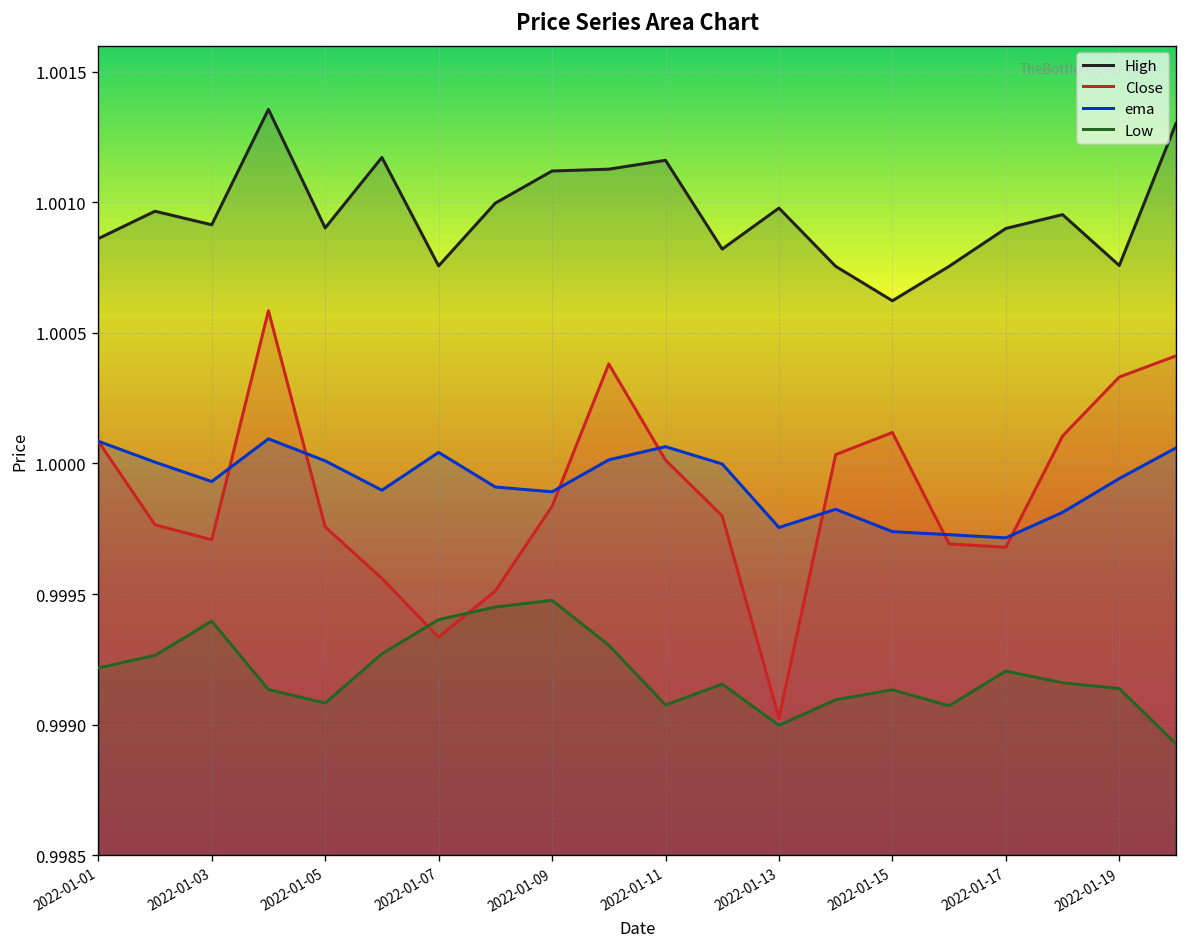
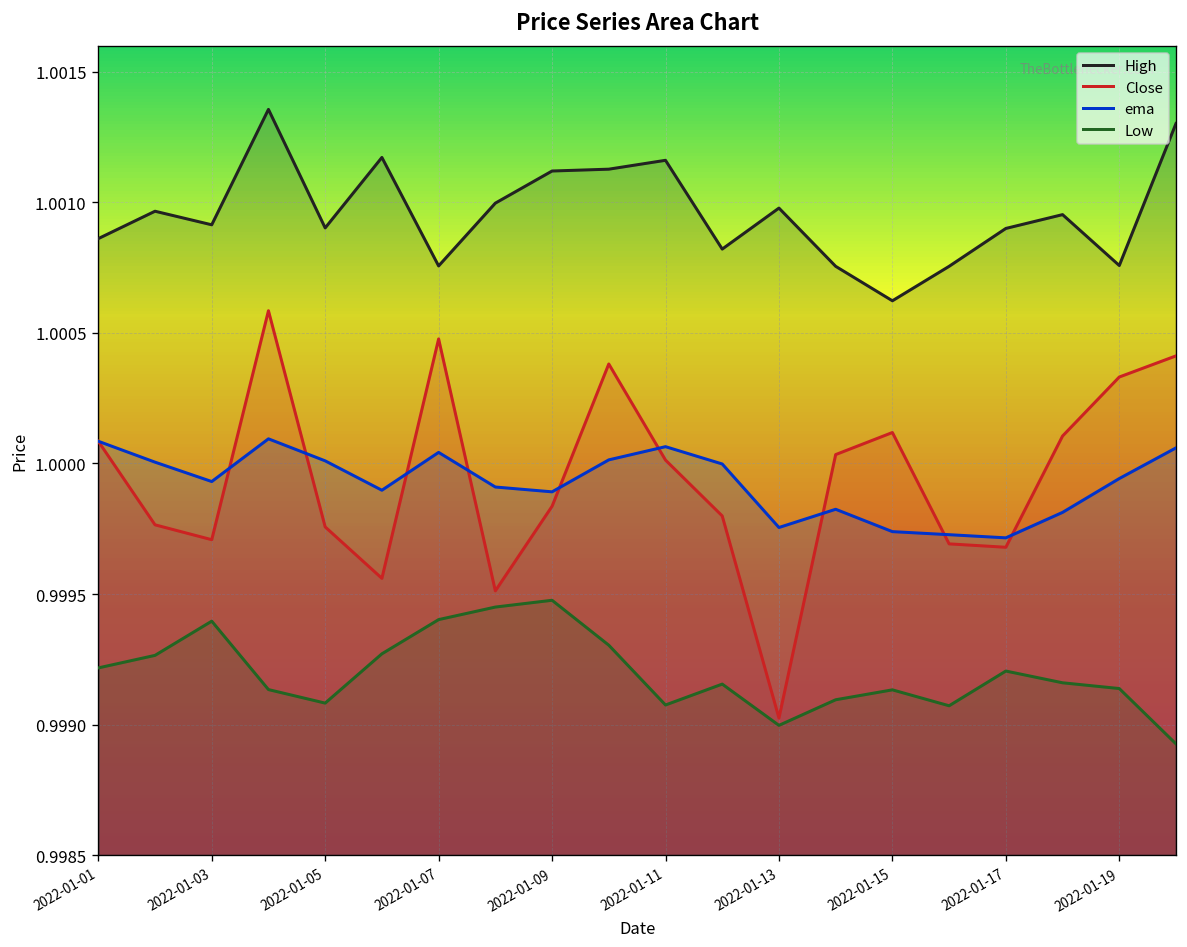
Close, 2022-01-07: 0.99933 -> 1.00048
